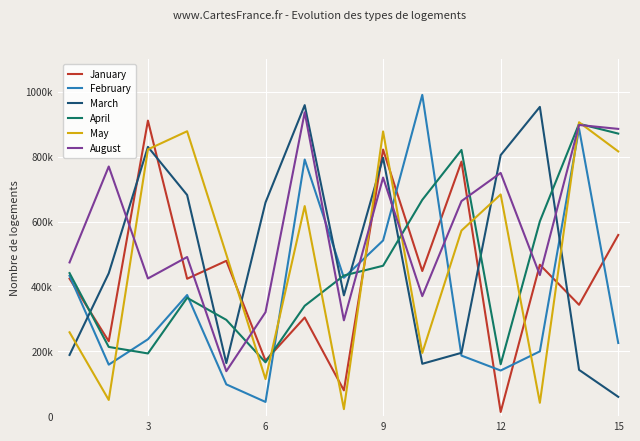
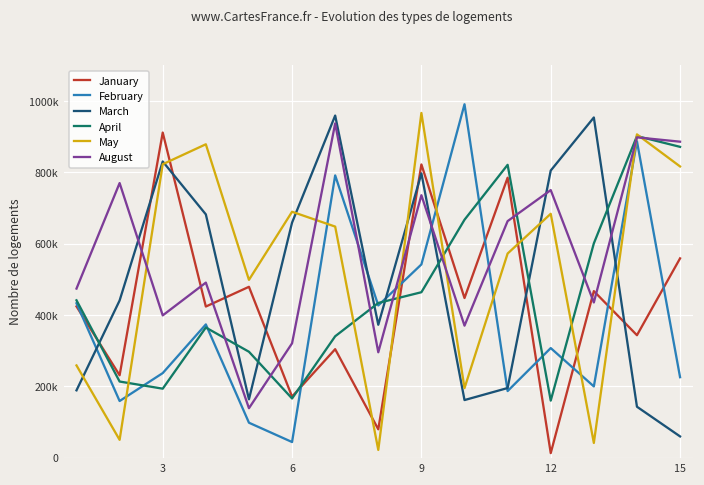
August, 3: 420000 -> 400000
May, 6: 110000 -> 690000
May, 9: 880000 -> 970000
February, 12: 140000 -> 310000
